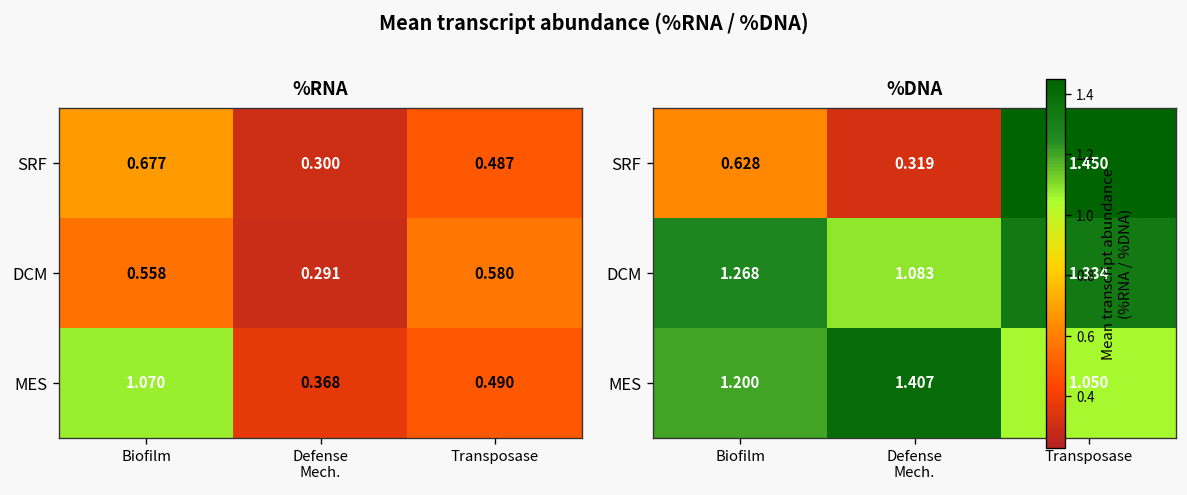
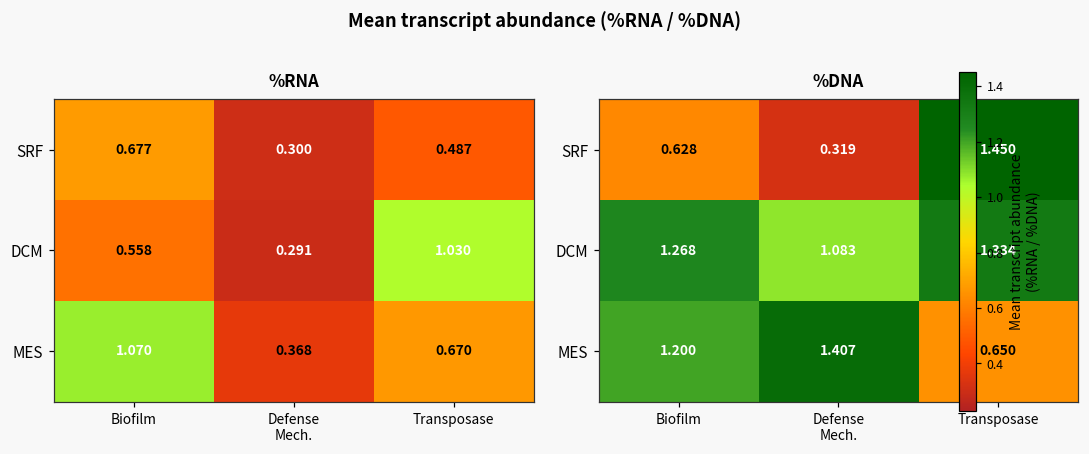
%RNA, DCM, Transposase: 0.580 -> 1.030
%RNA, MES, Transposase: 0.490 -> 0.670
%DNA, MES, Transposase: 1.050 -> 0.650
